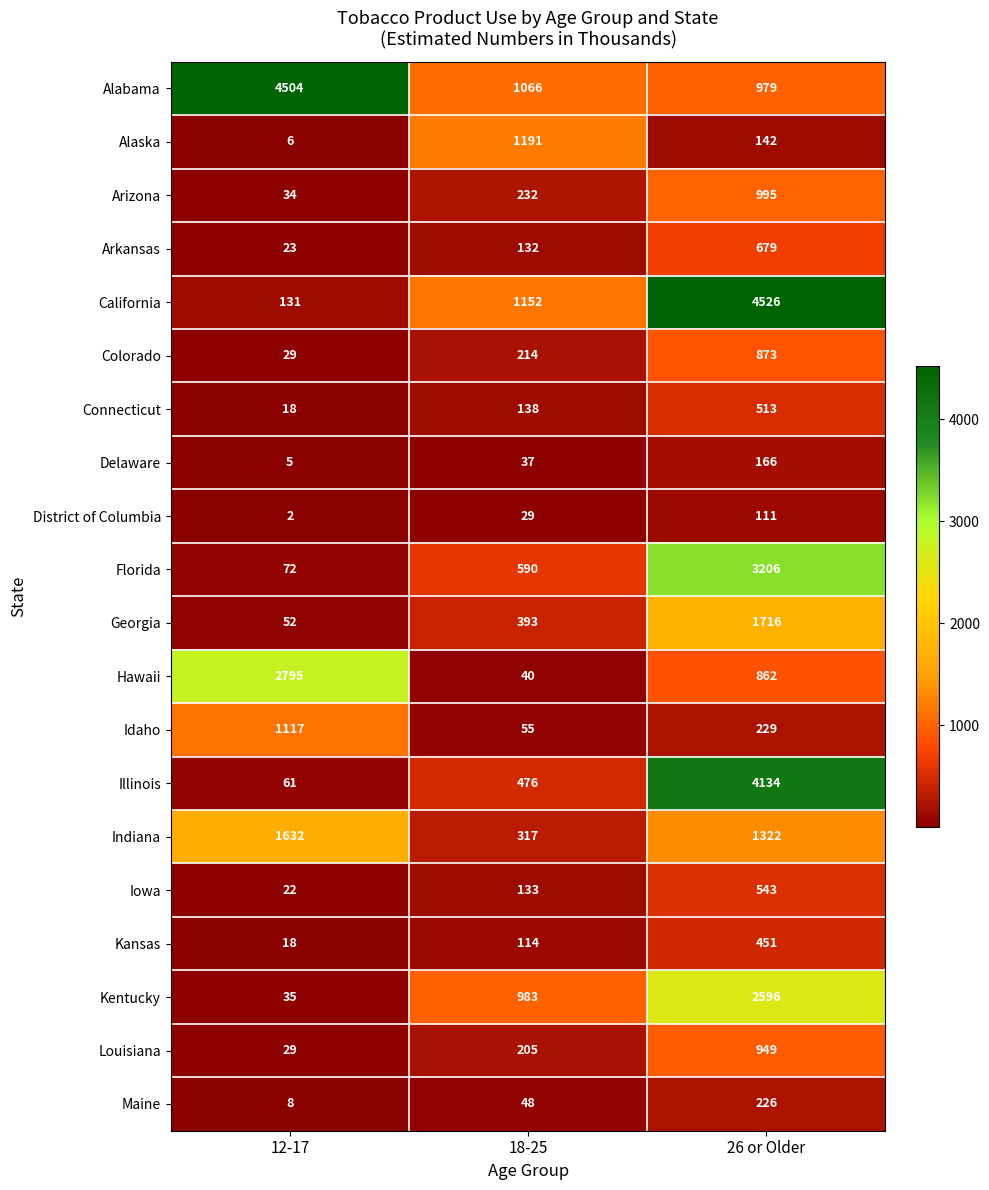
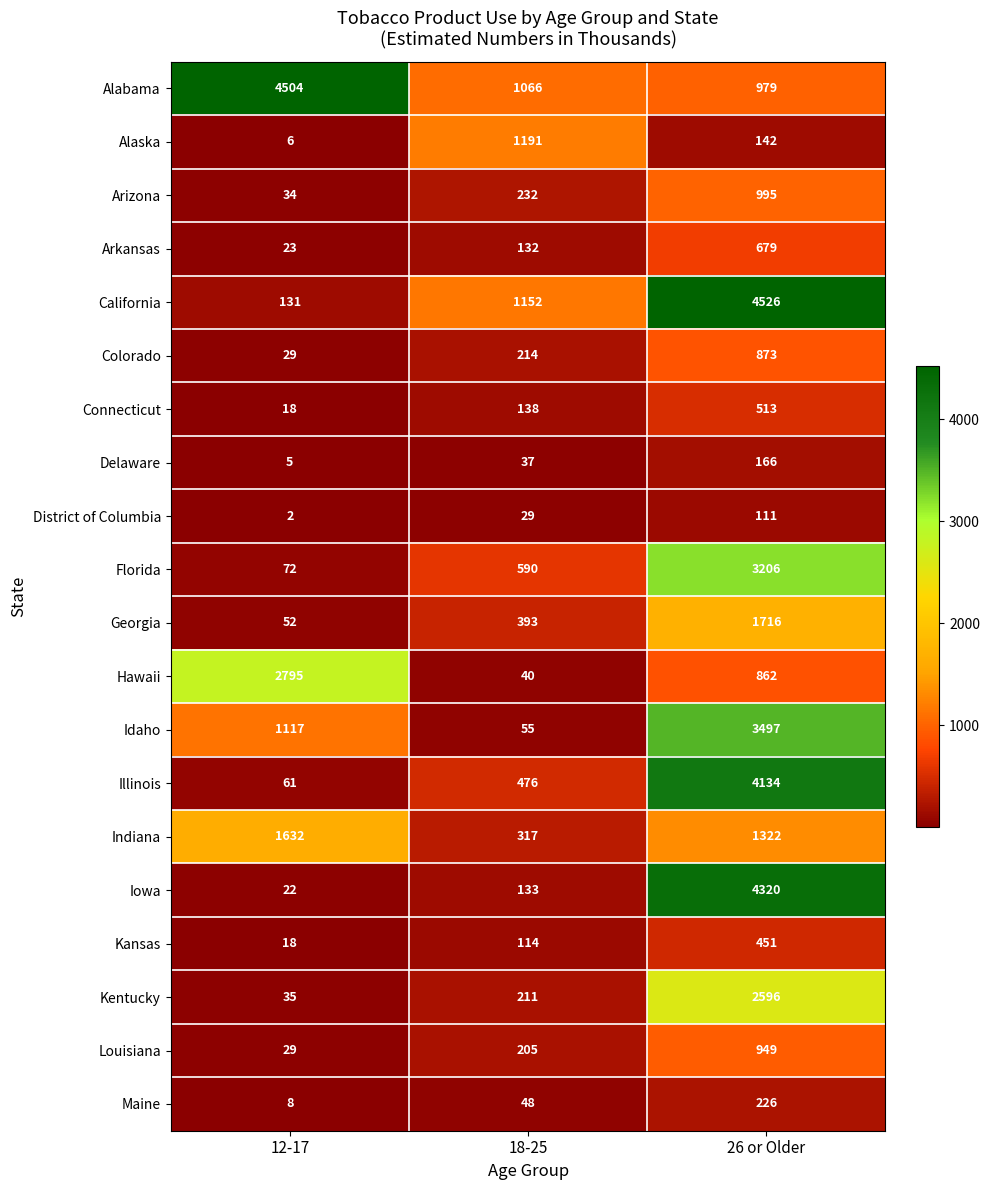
Idaho, 26 or Older: 229 -> 3497
Iowa, 26 or Older: 543 -> 4320
Kentucky, 18-25: 983 -> 211
